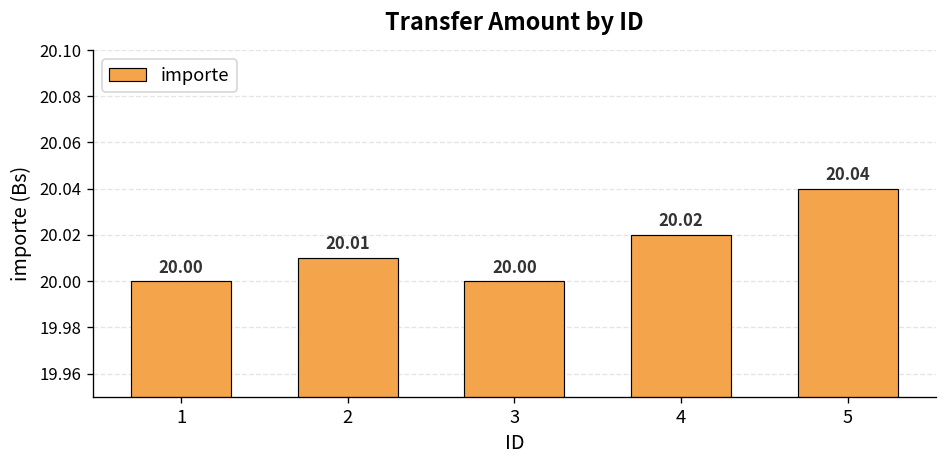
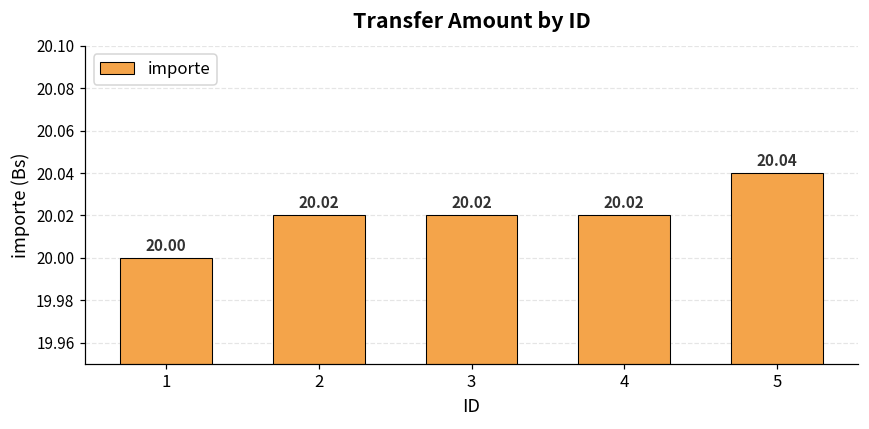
2: 20.01 -> 20.02
3: 20.00 -> 20.02
